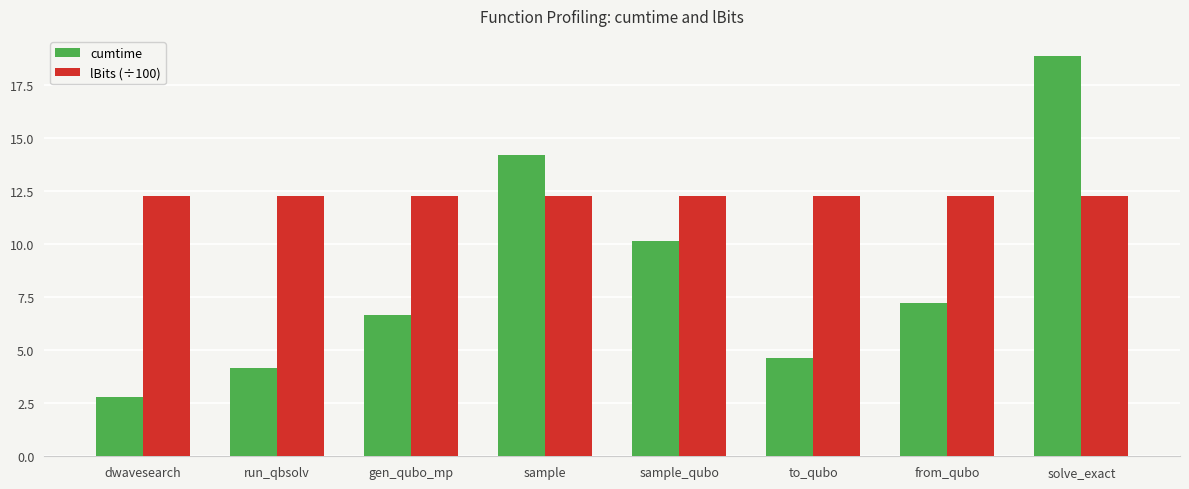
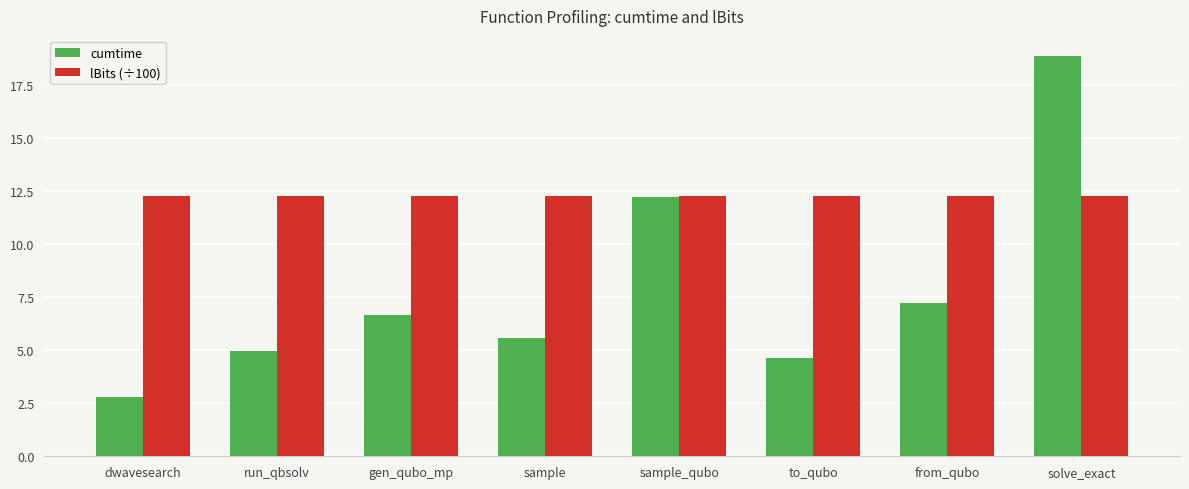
cumtime, run_qbsolv: 4.1 -> 5.0
cumtime, sample: 14.2 -> 5.6
cumtime, sample_qubo: 10.1 -> 12.2
